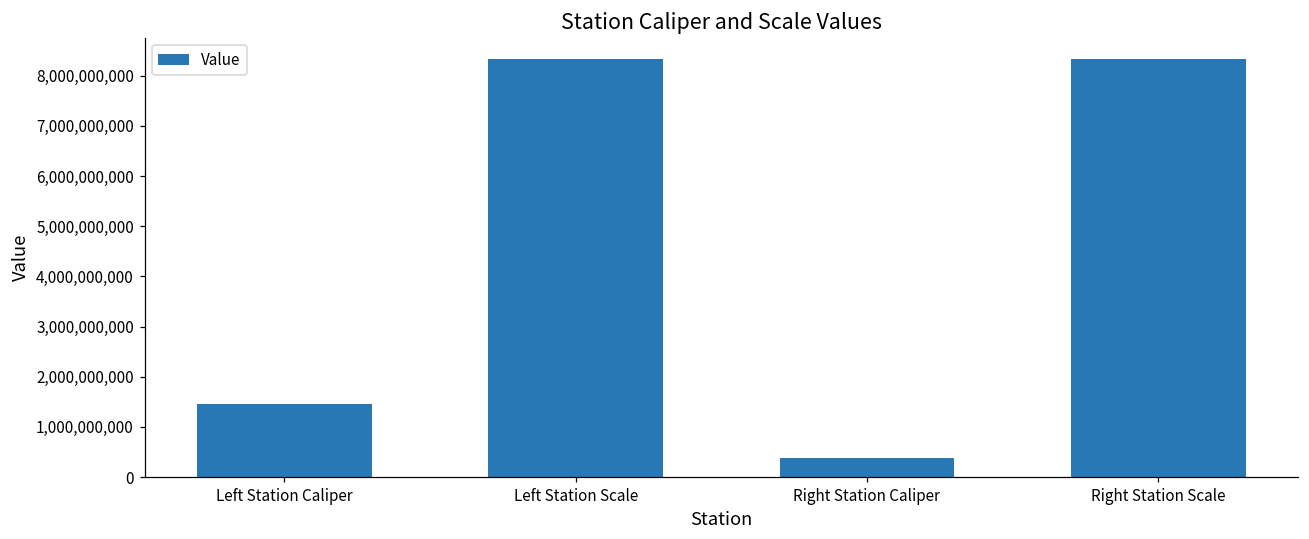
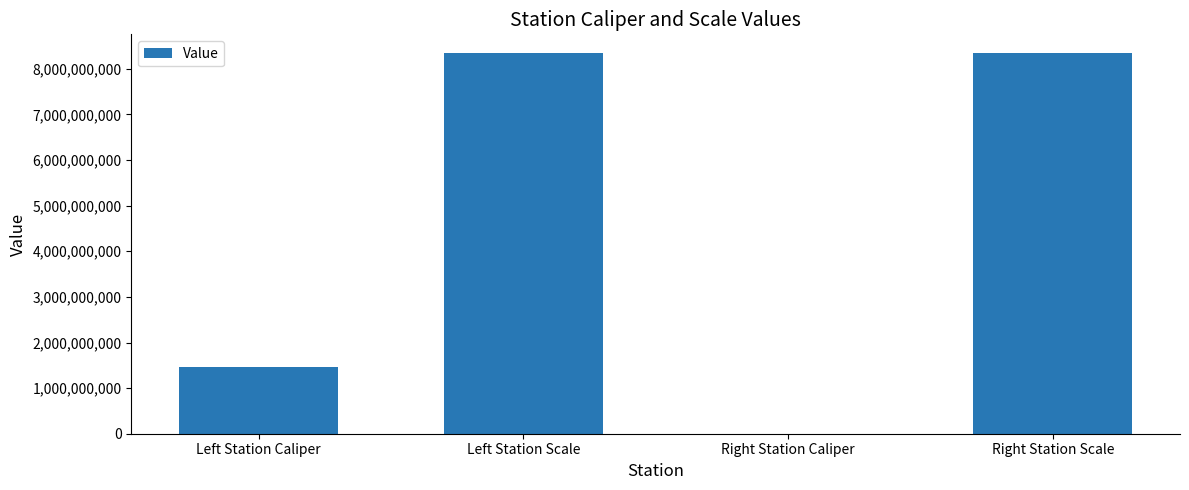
Right Station Caliper: 400,000,000 -> 0
